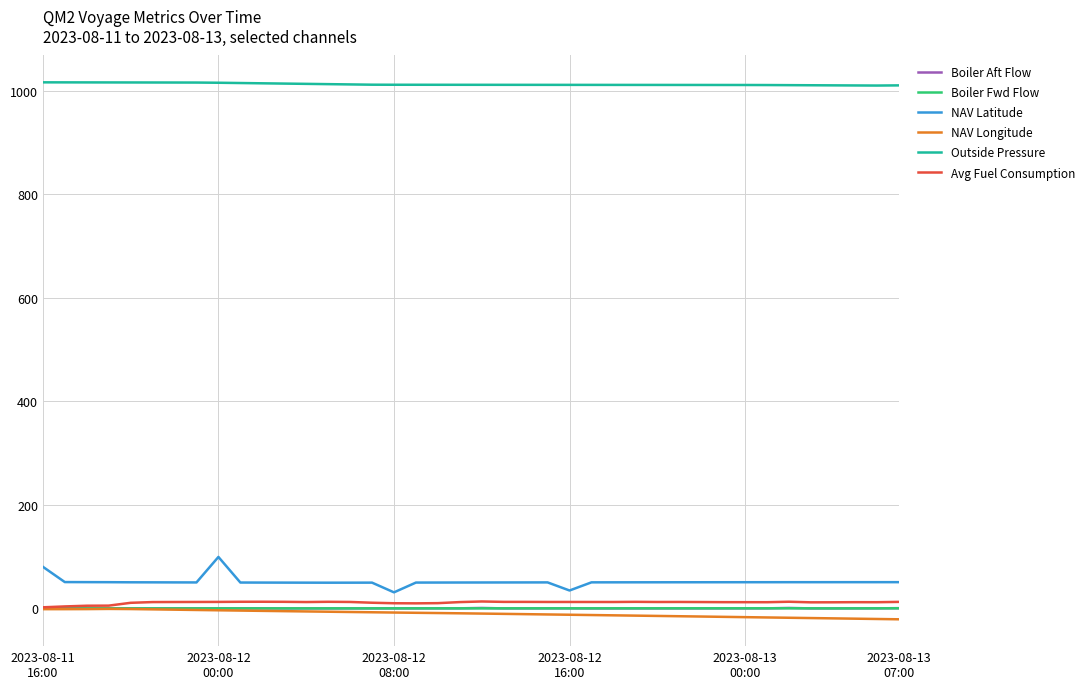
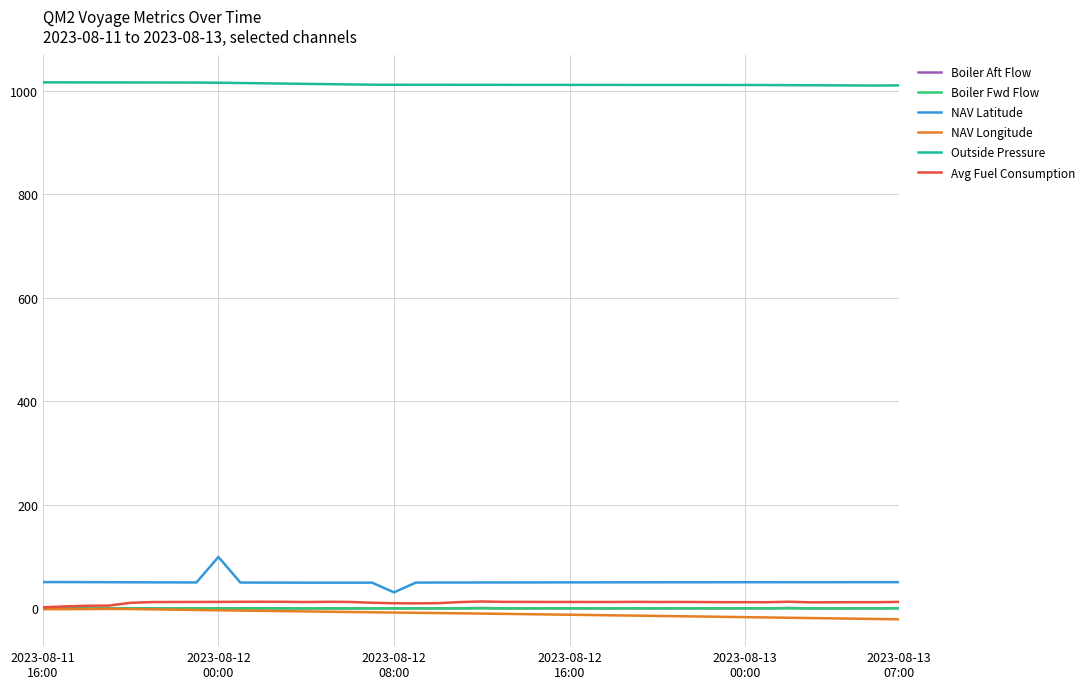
NAV Latitude, 2023-08-11 16:00: 80 -> 50
NAV Latitude, 2023-08-12 16:00: 30 -> 50
